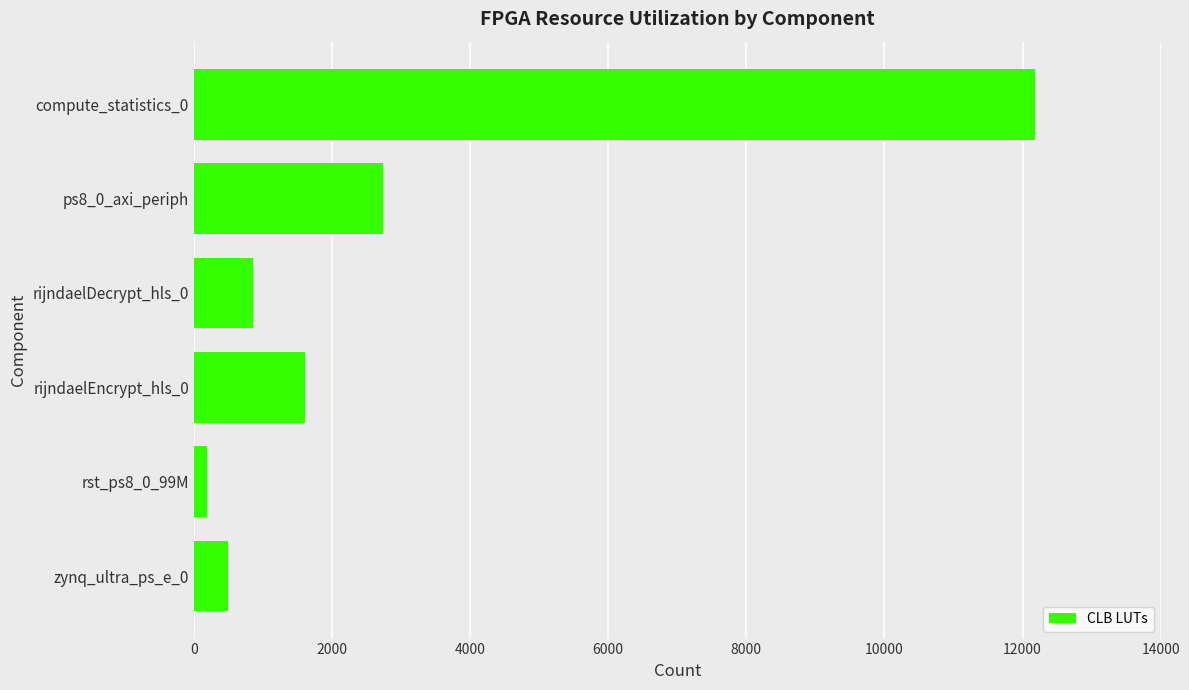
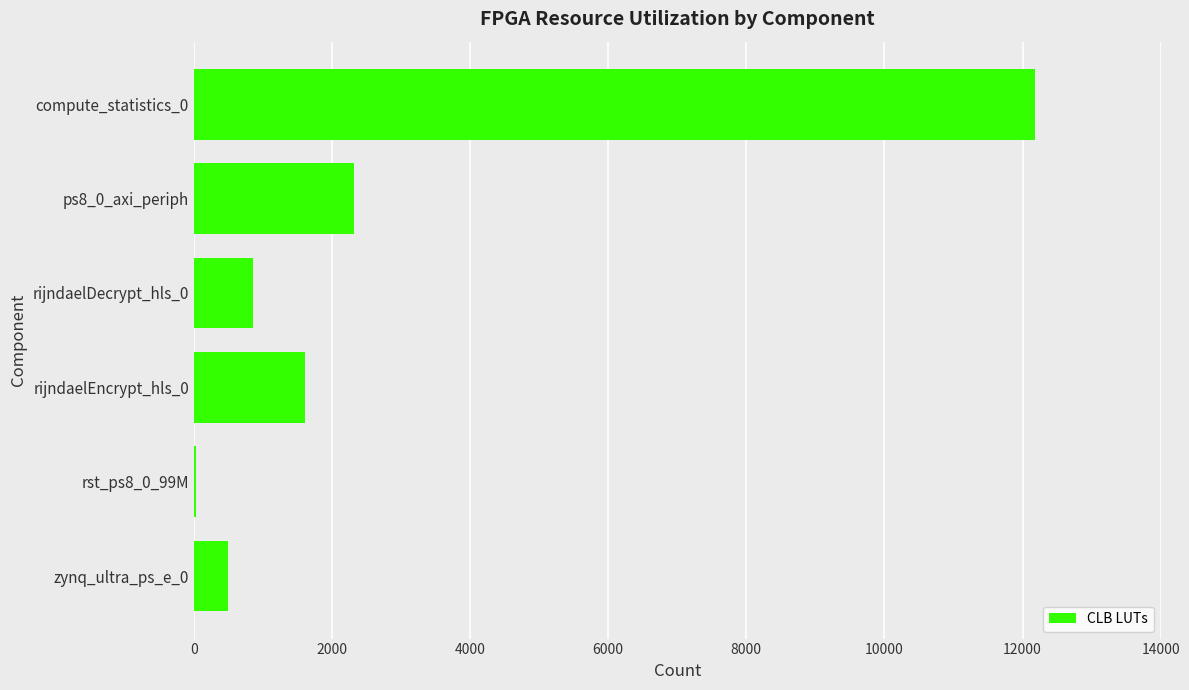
ps8_0_axi_periph: 2700 -> 2300
rst_ps8_0_99M: 200 -> 0
